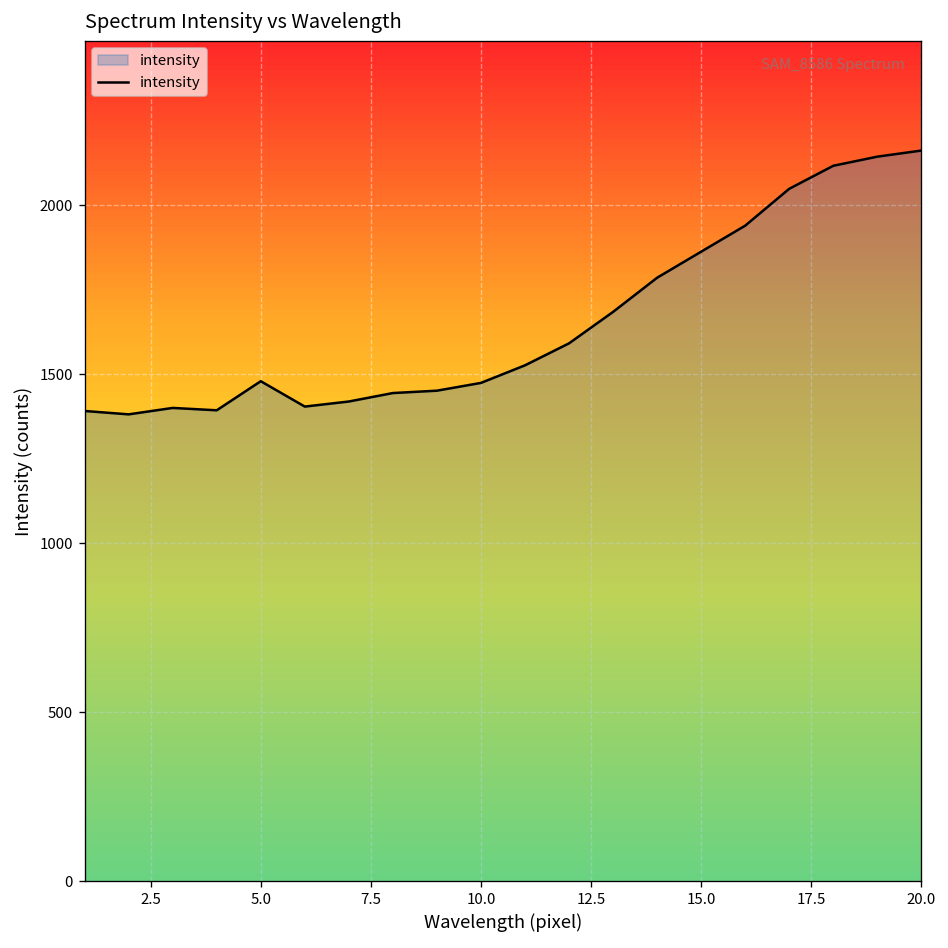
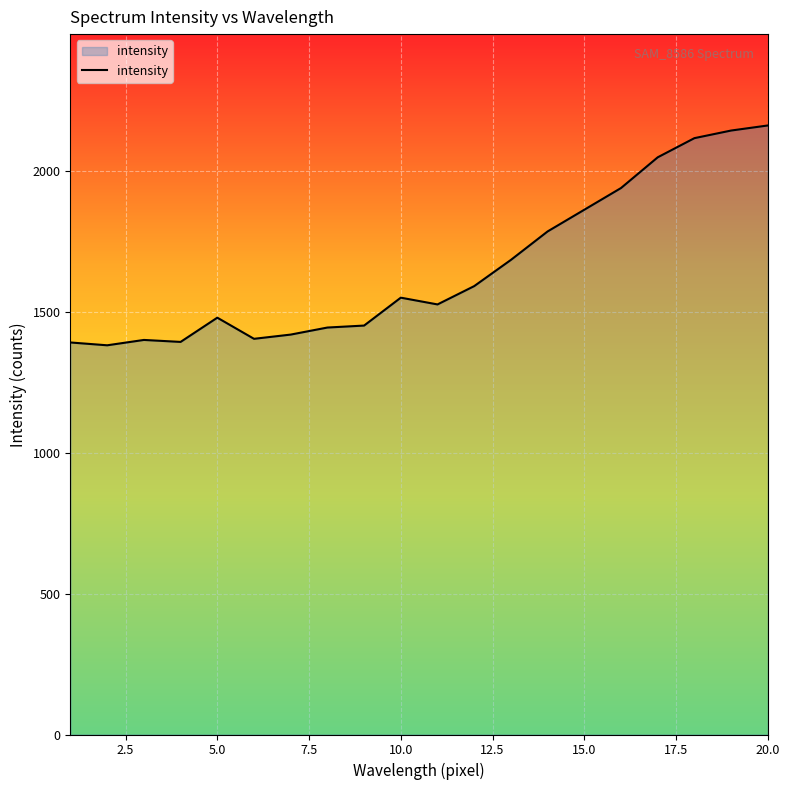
10.0: 1470 -> 1550
